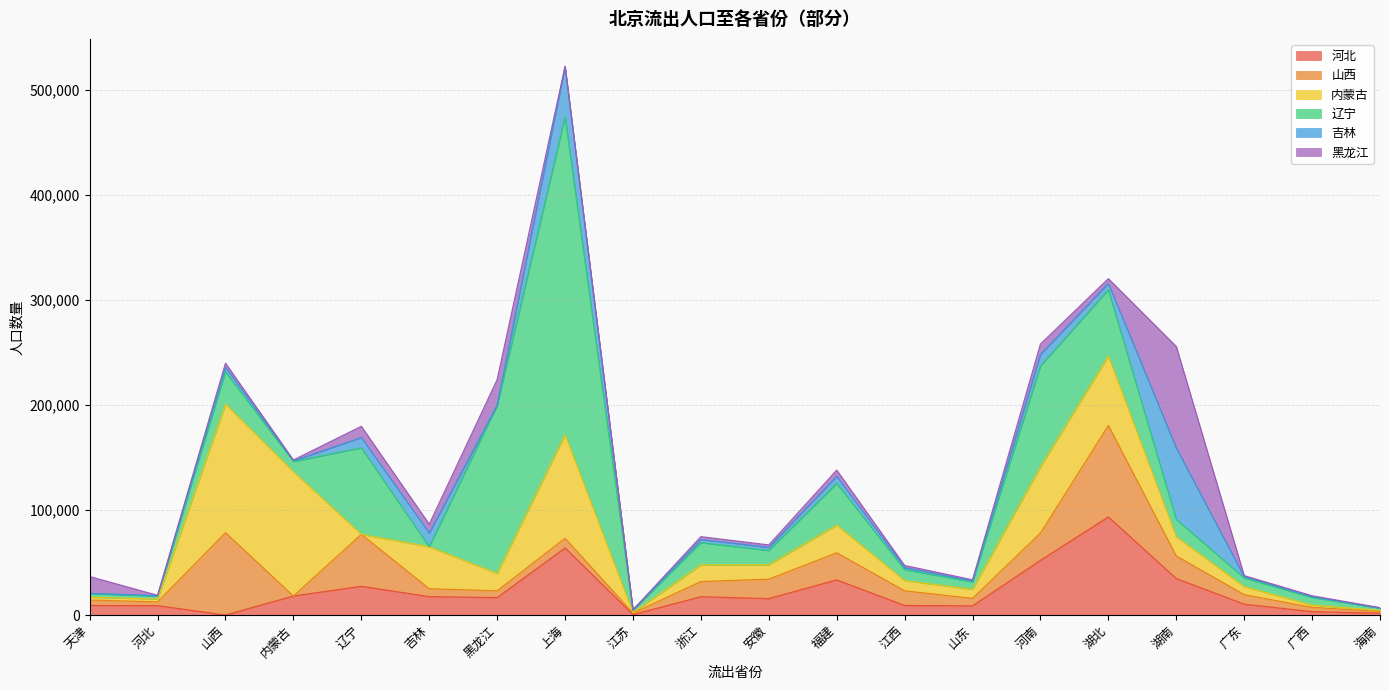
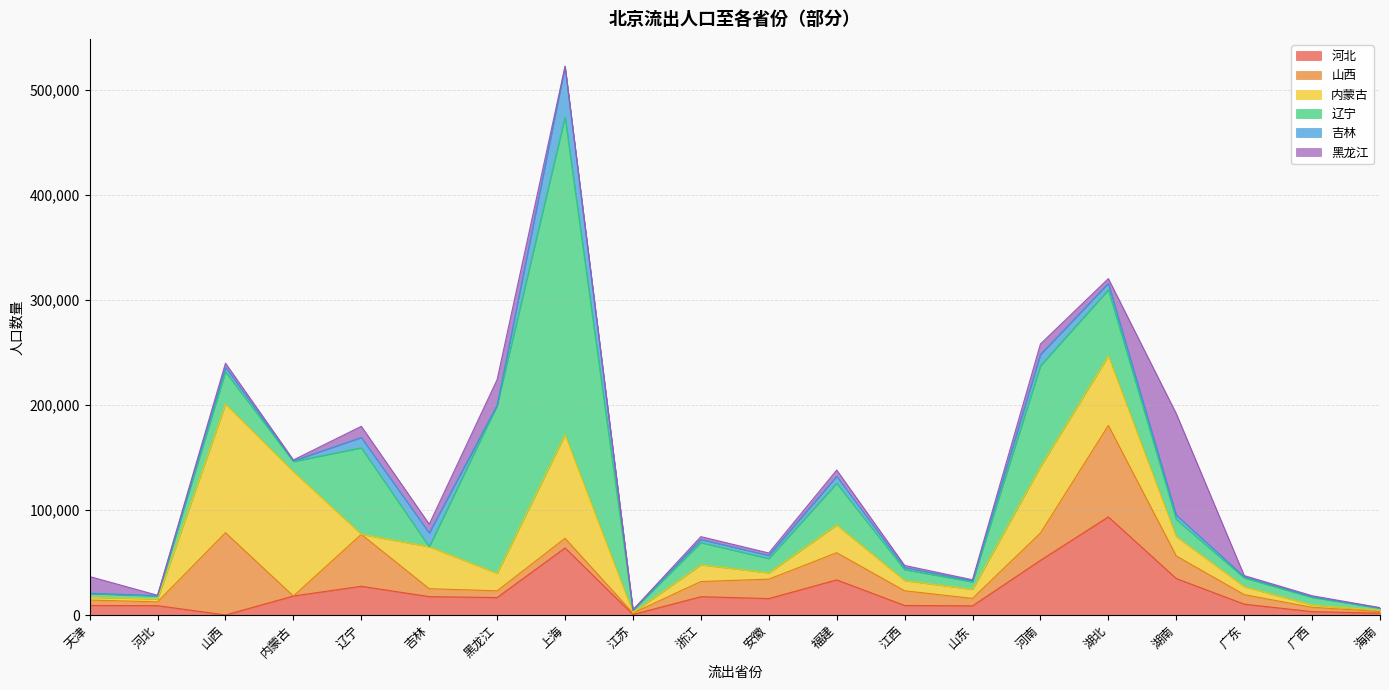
内蒙古, 安徽: 14,000 -> 6,000
吉林, 湖南: 68,000 -> 4,000
